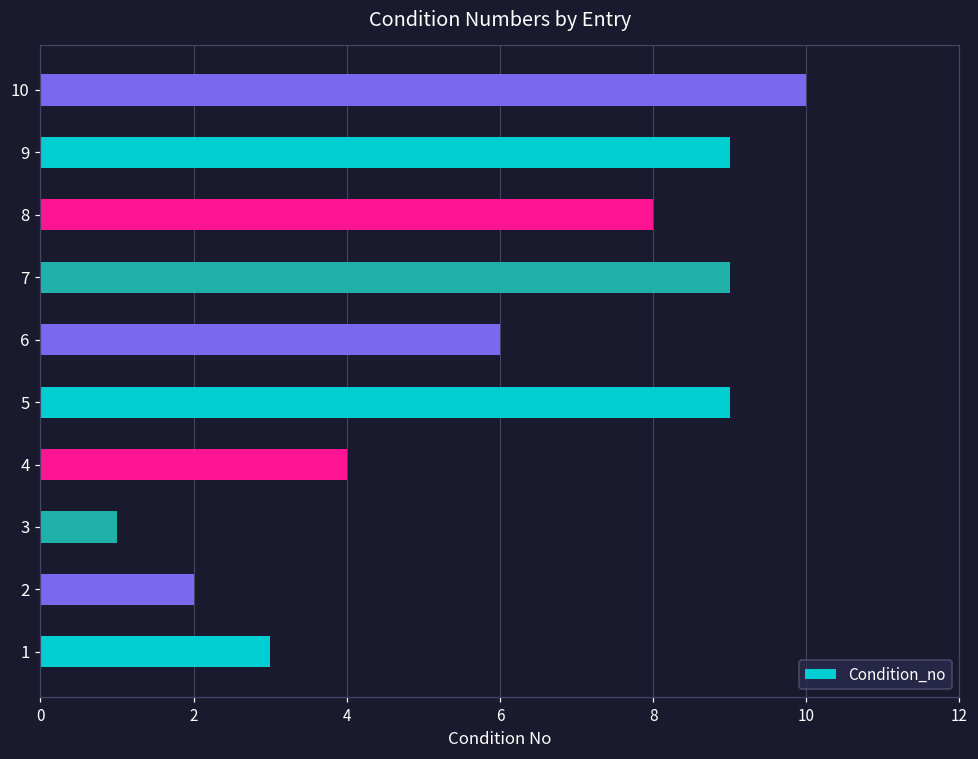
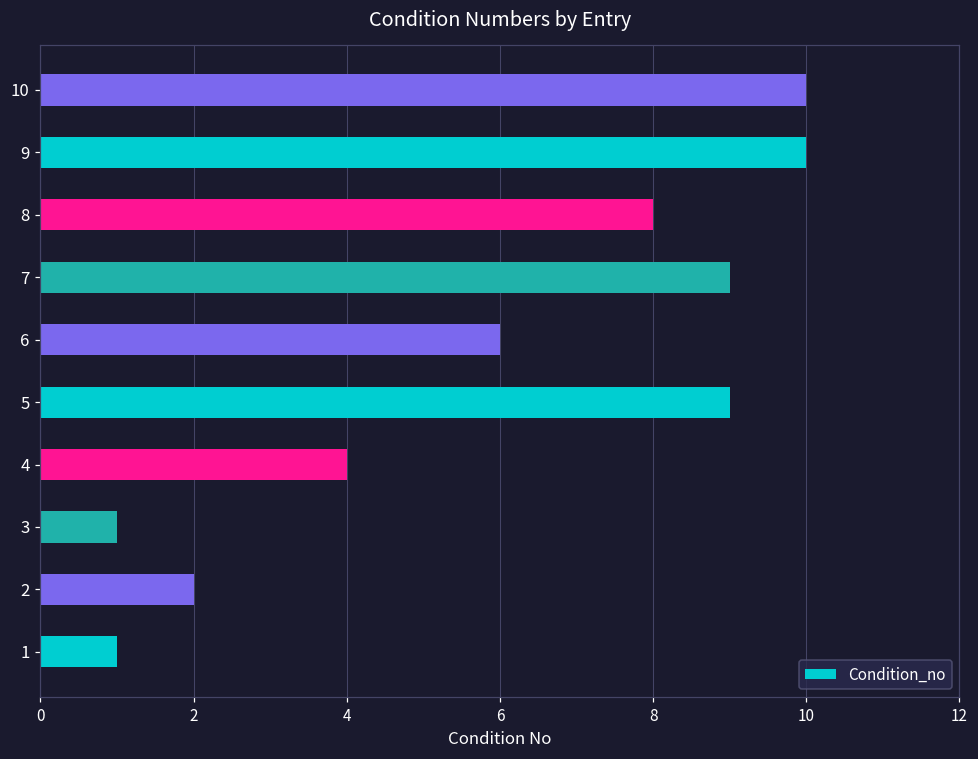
9: 9 -> 10
1: 3 -> 1
